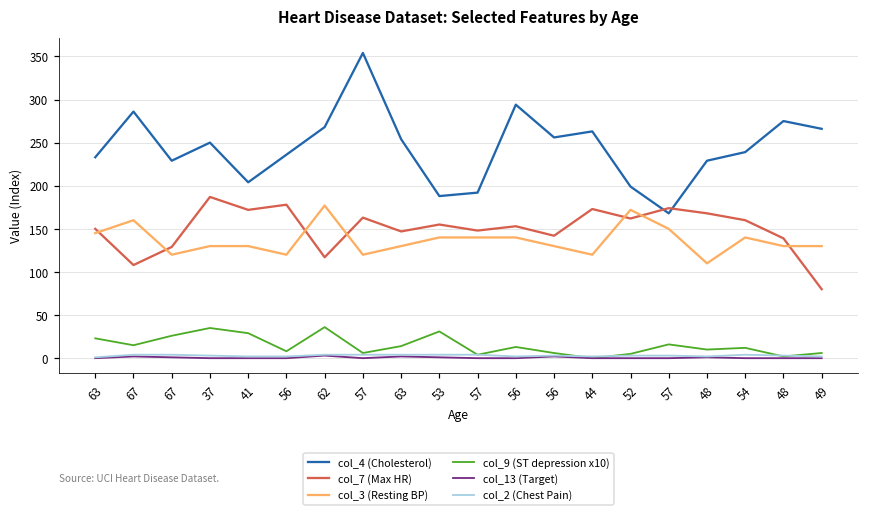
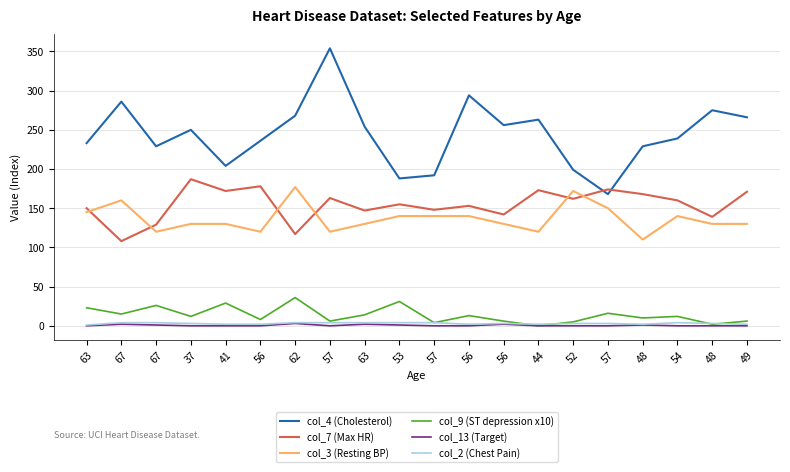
col_9 (ST depression x10), 37: 40 -> 10
col_7 (Max HR), 49: 80 -> 170
